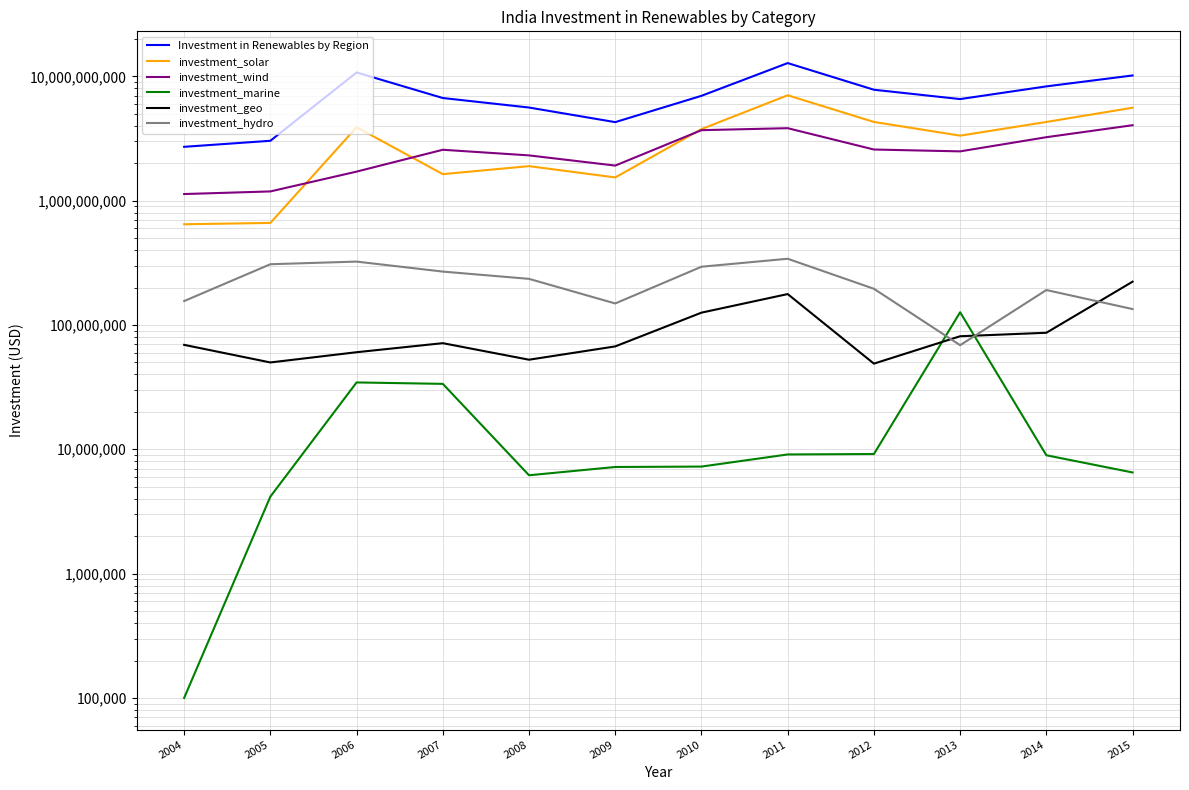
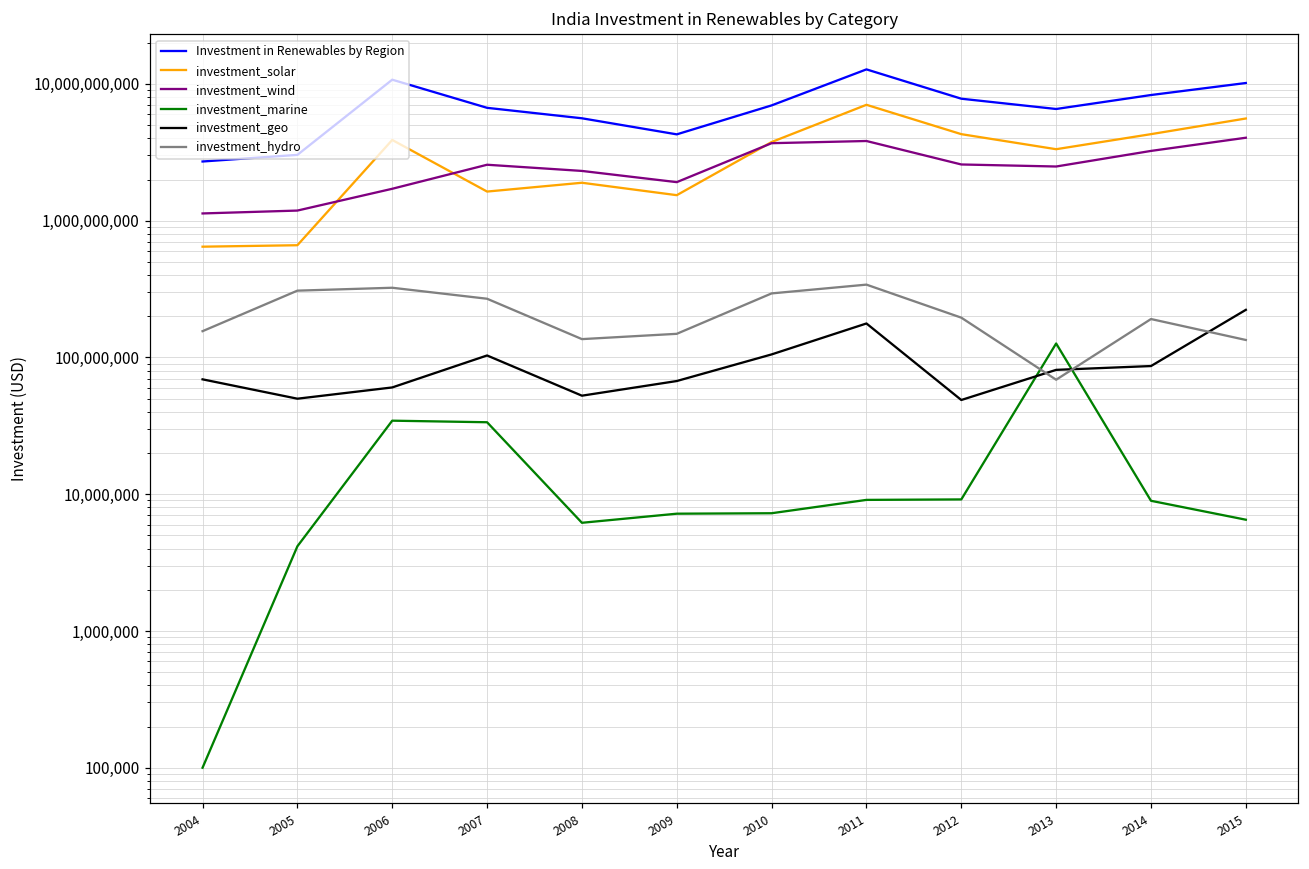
investment_geo, 2007: 70,000,000 -> 100,000,000
investment_hydro, 2008: 230,000,000 -> 140,000,000
investment_geo, 2010: 130,000,000 -> 110,000,000
